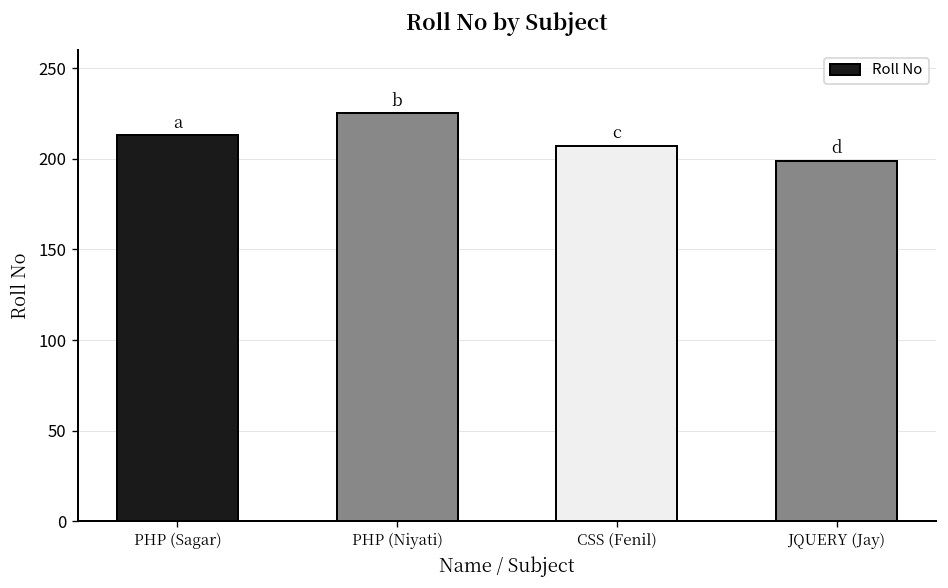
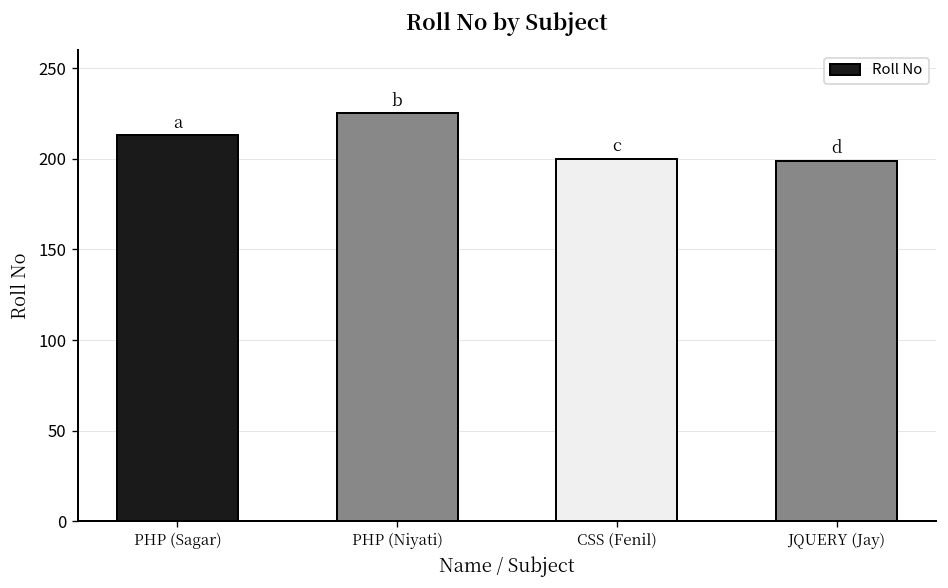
CSS (Fenil): 207 -> 200
